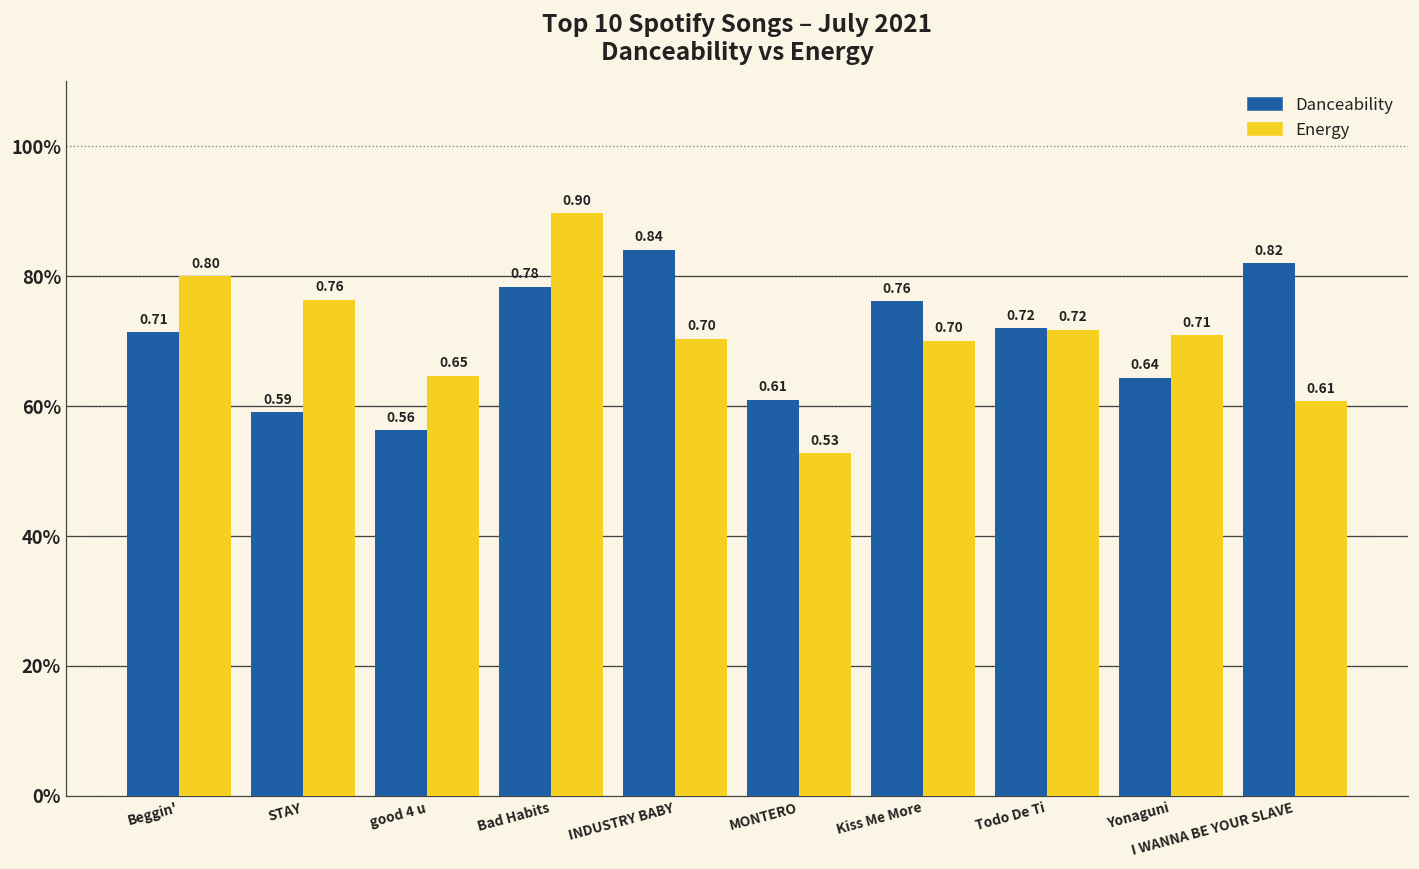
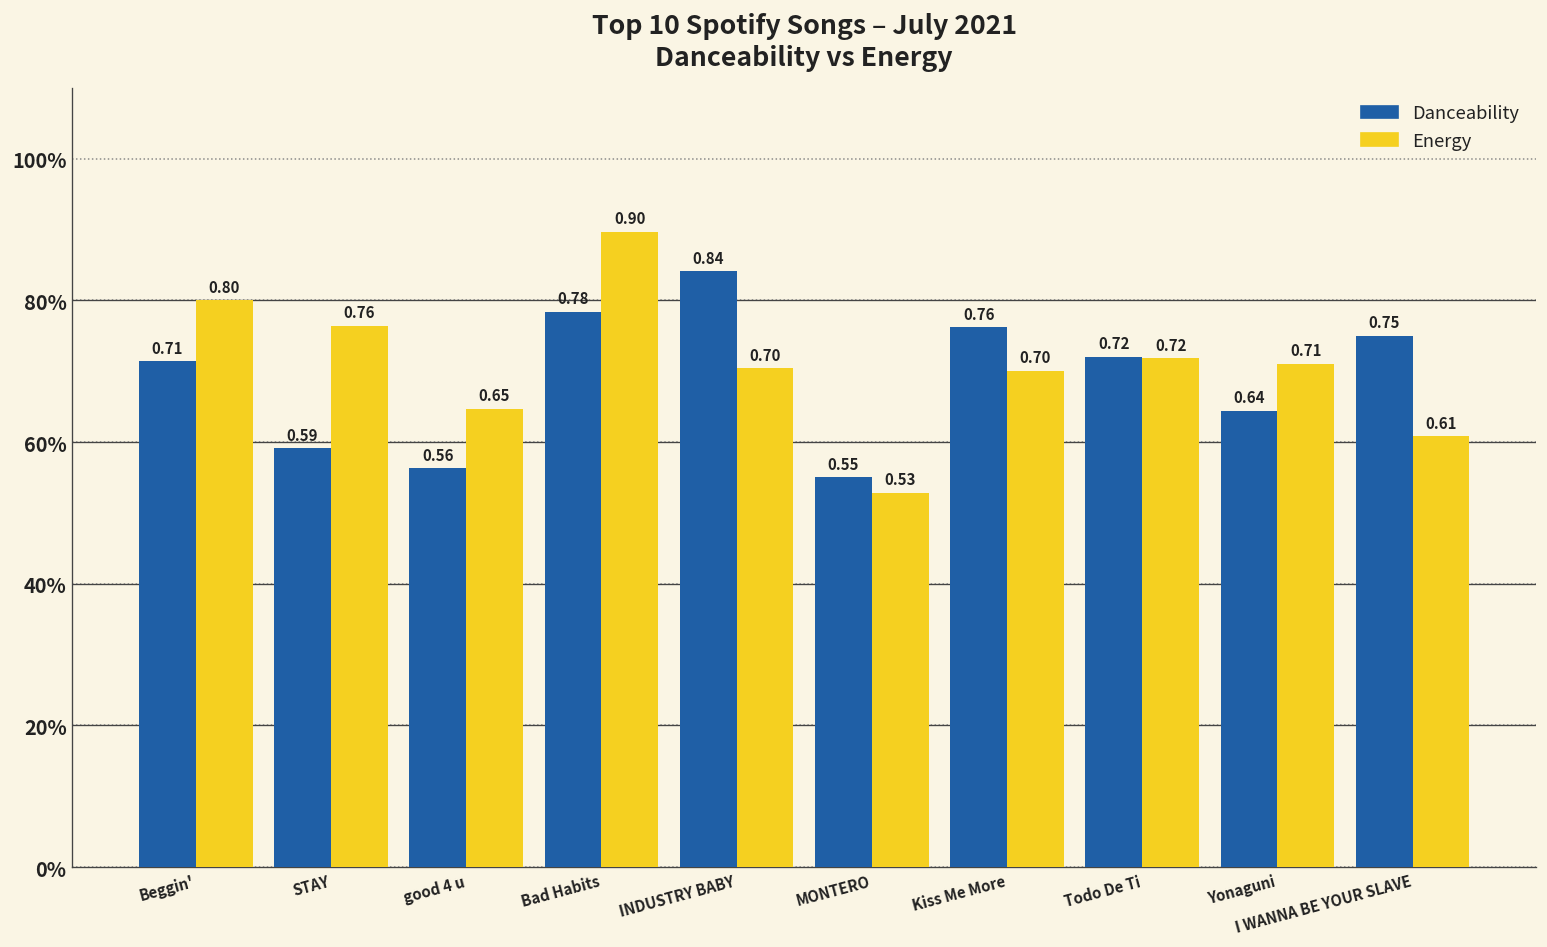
Danceability, MONTERO: 0.61 -> 0.55
Danceability, I WANNA BE YOUR SLAVE: 0.82 -> 0.75
